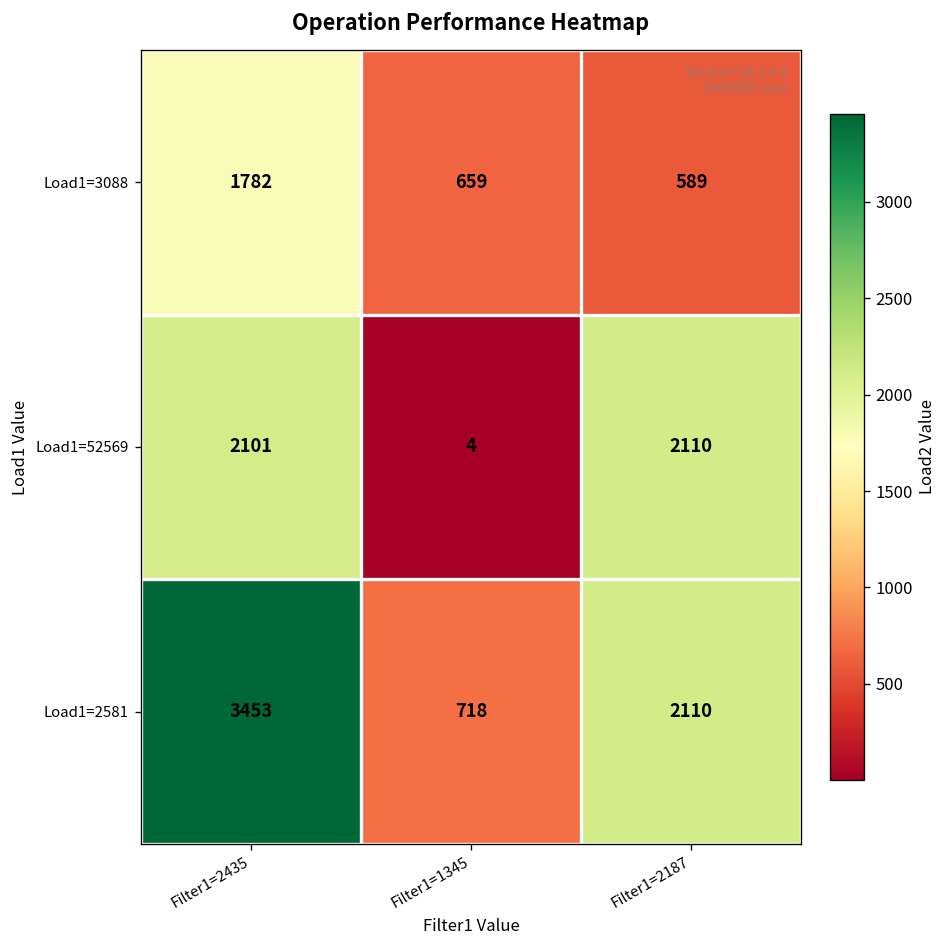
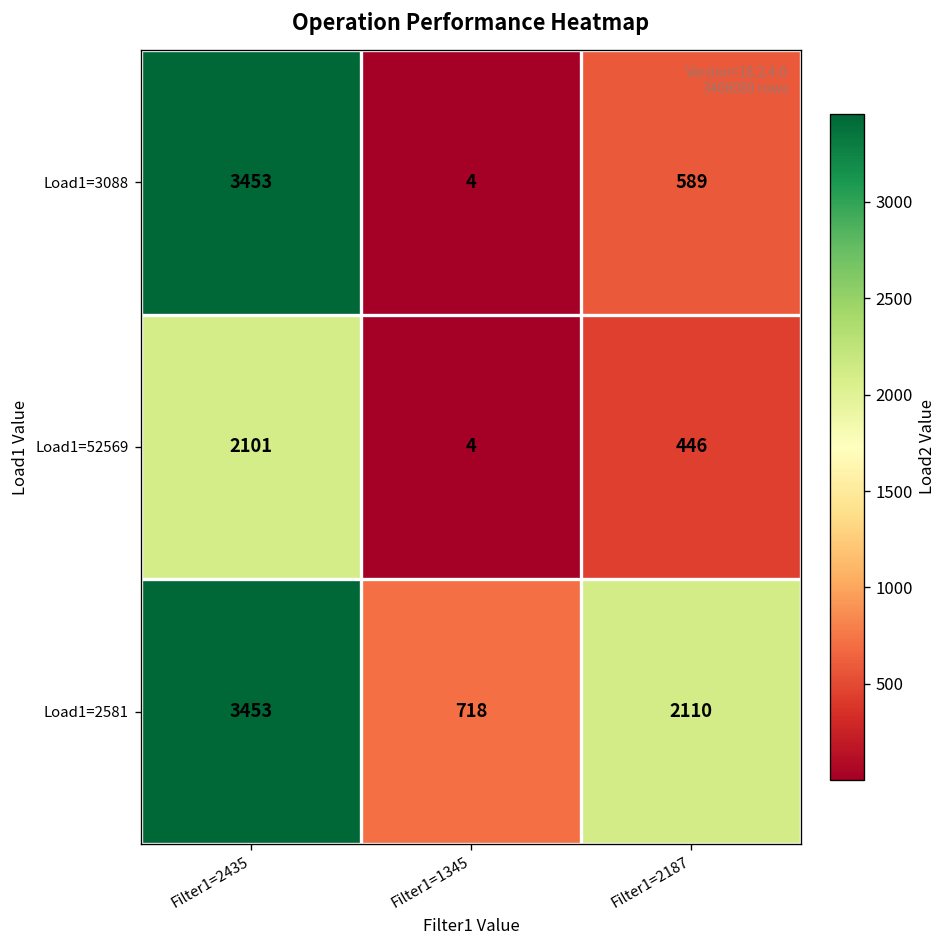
Load1=3088, Filter1=2435: 1782 -> 3453
Load1=3088, Filter1=1345: 659 -> 4
Load1=52569, Filter1=2187: 2110 -> 446
